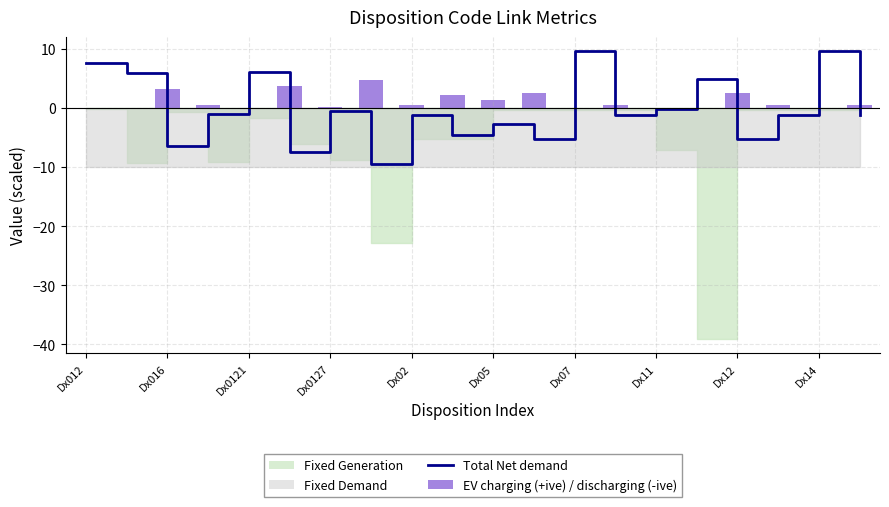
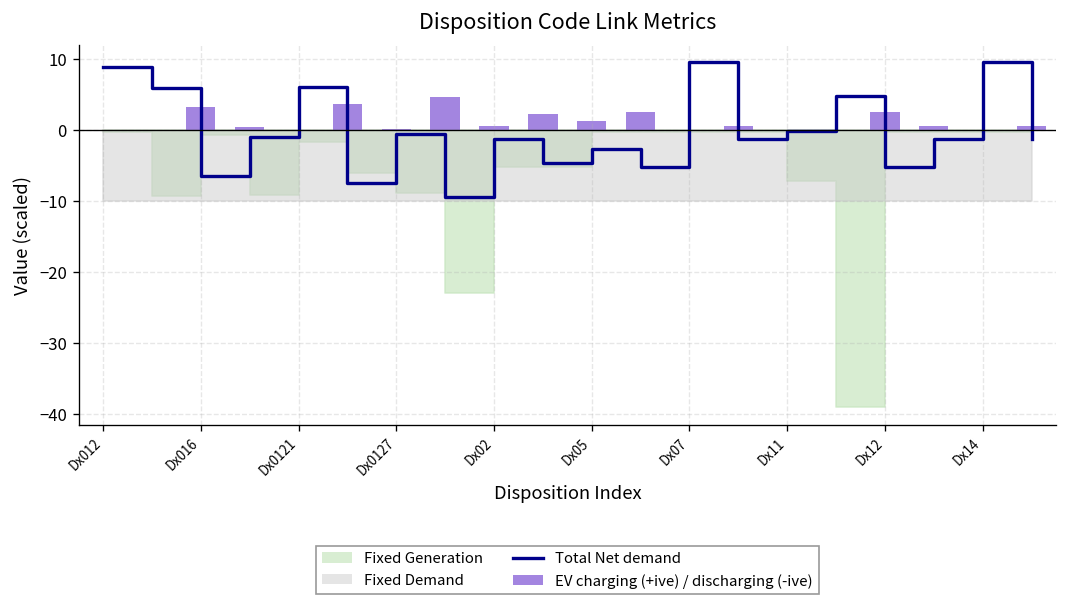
Total Net demand, Dx012: 8 -> 9
